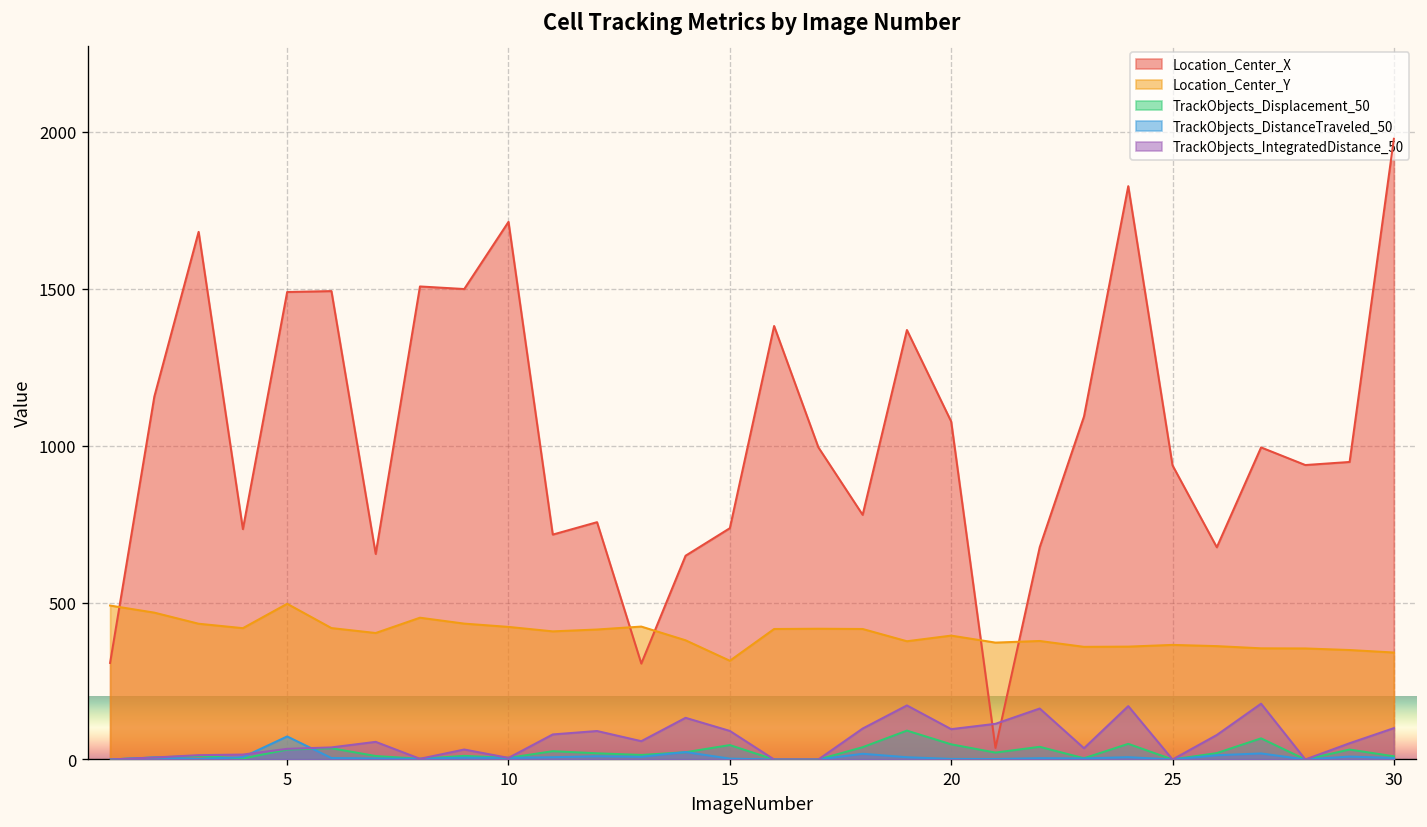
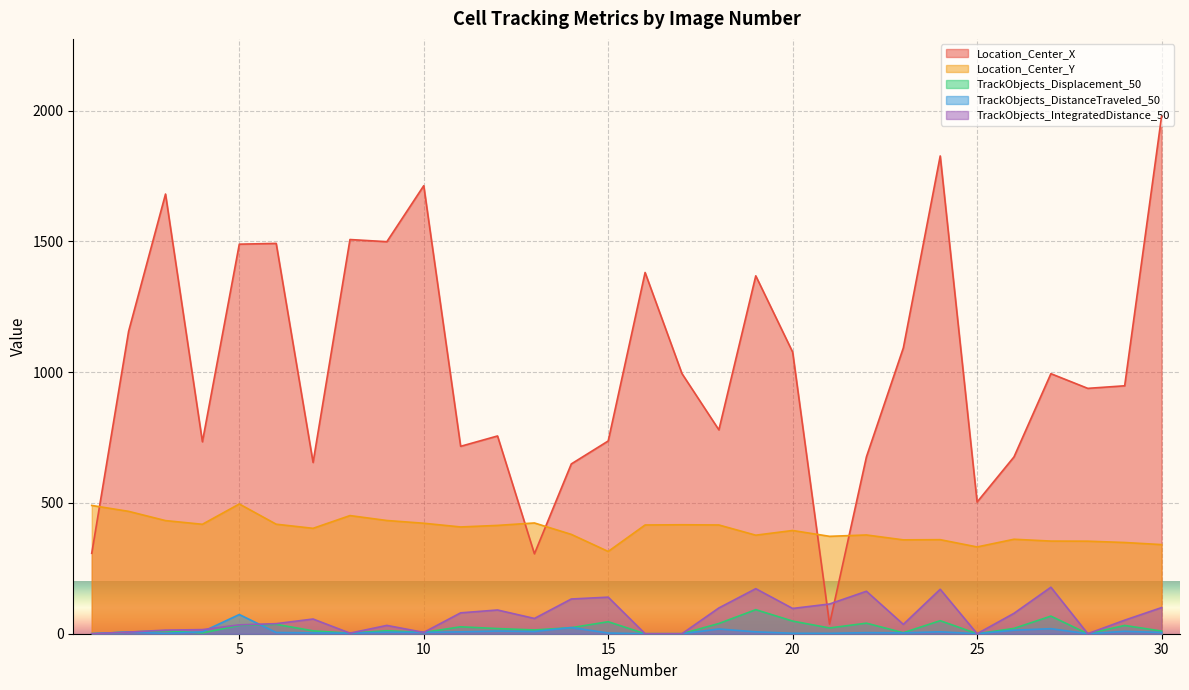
TrackObjects_IntegratedDistance_50, 15: 90 -> 140
Location_Center_X, 25: 940 -> 500
Location_Center_Y, 25: 370 -> 330
